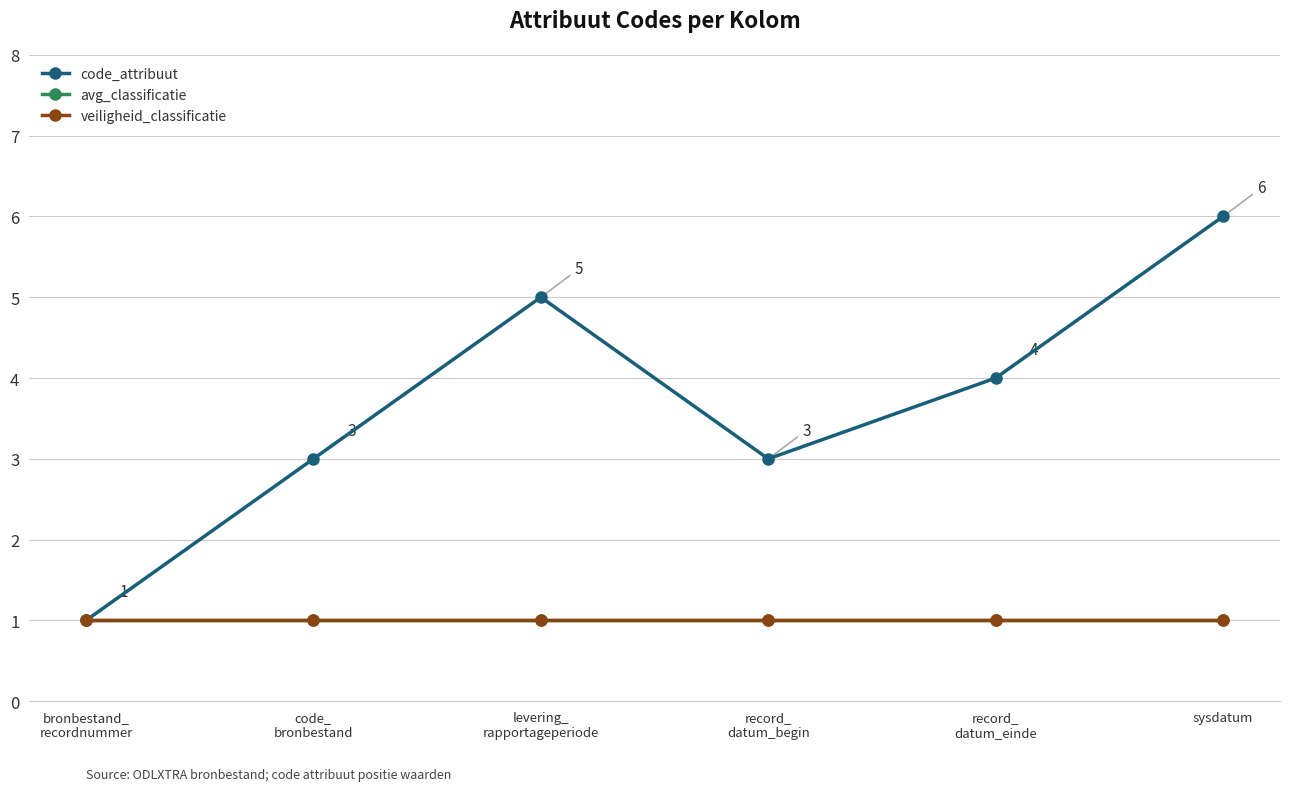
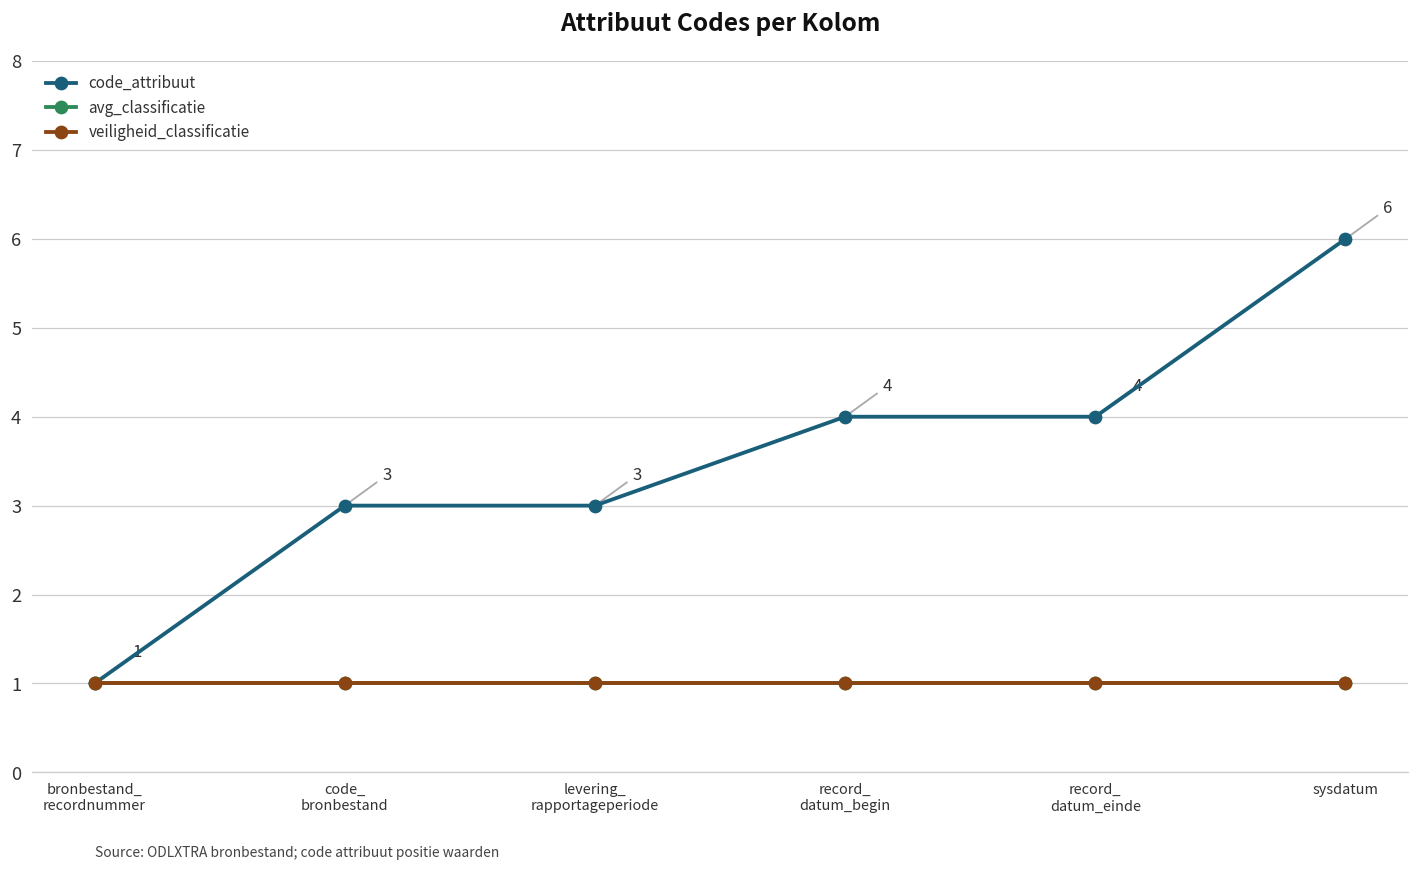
code_attribuut, levering_ rapportageperiode: 5 -> 3
code_attribuut, record_ datum_begin: 3 -> 4
